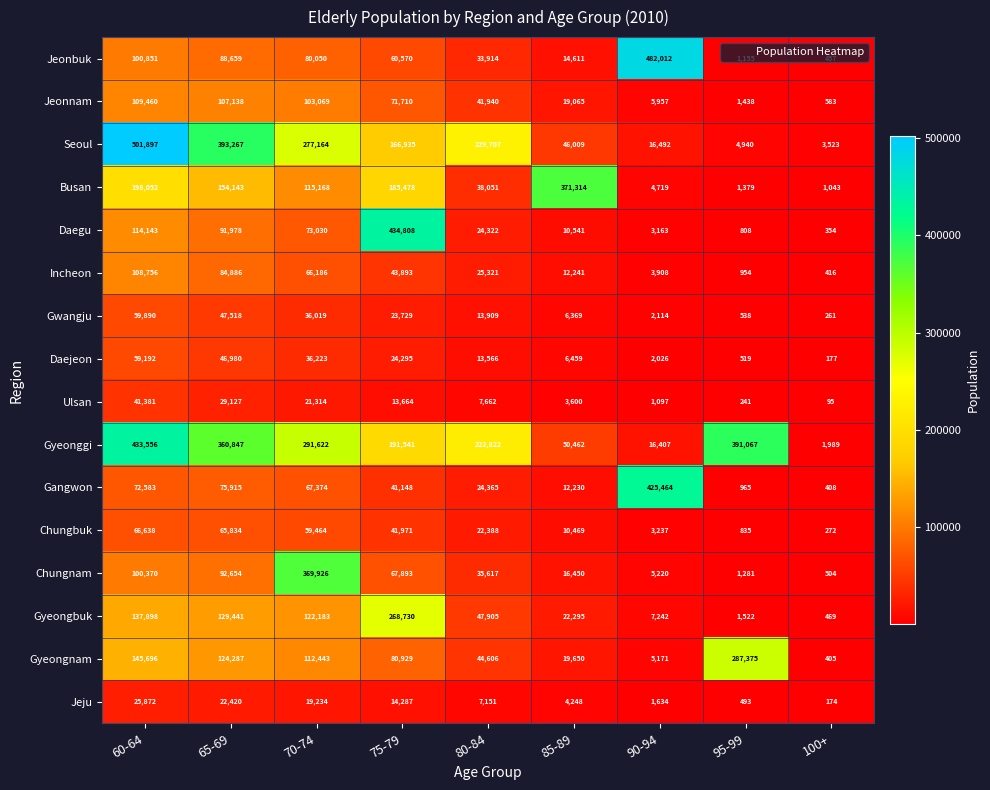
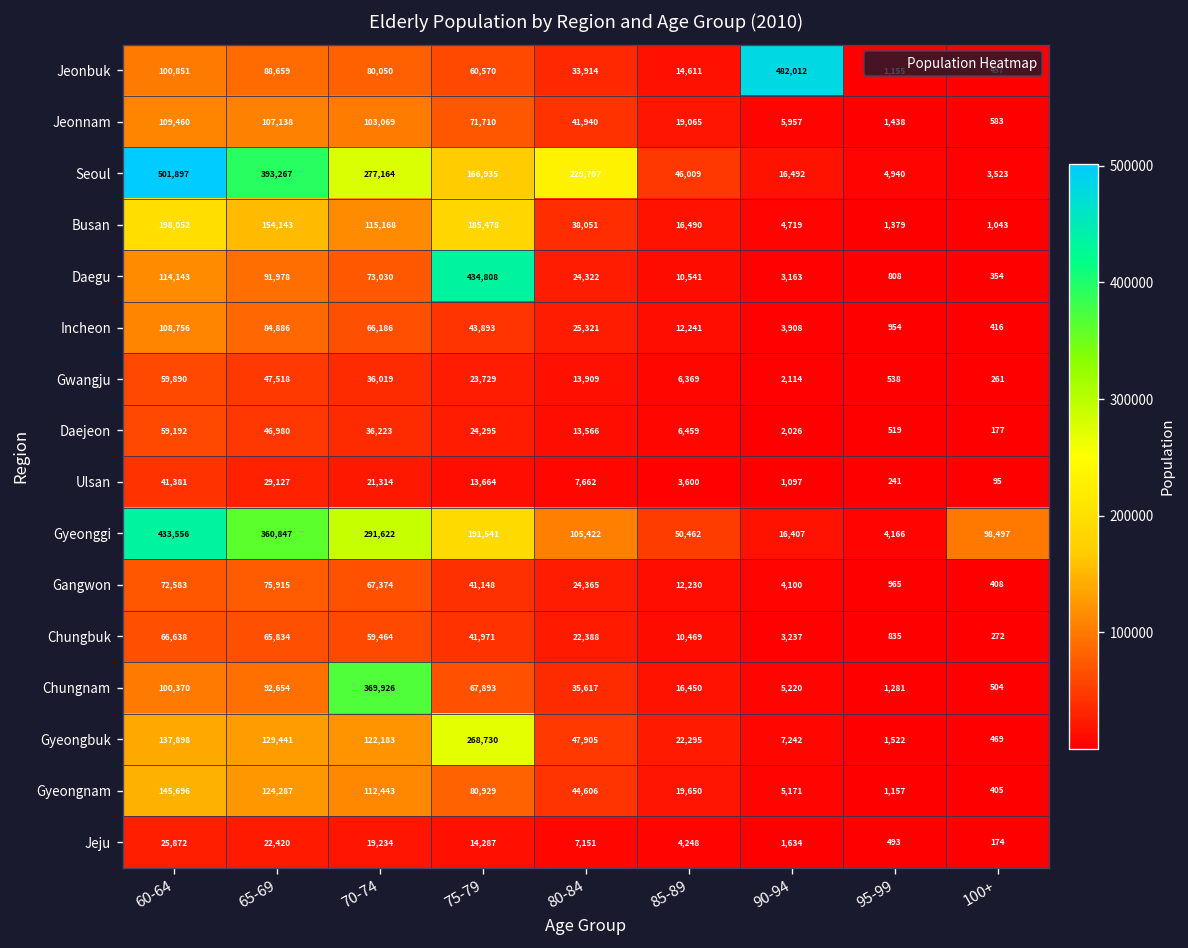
Busan, 85-89: 371,314 -> 16,490
Gyeonggi, 80-84: 222,822 -> 105,422
Gyeonggi, 95-99: 391,067 -> 4,166
Gyeonggi, 100+: 1,989 -> 98,497
Gangwon, 90-94: 425,464 -> 4,100
Gyeongnam, 95-99: 287,375 -> 1,157
